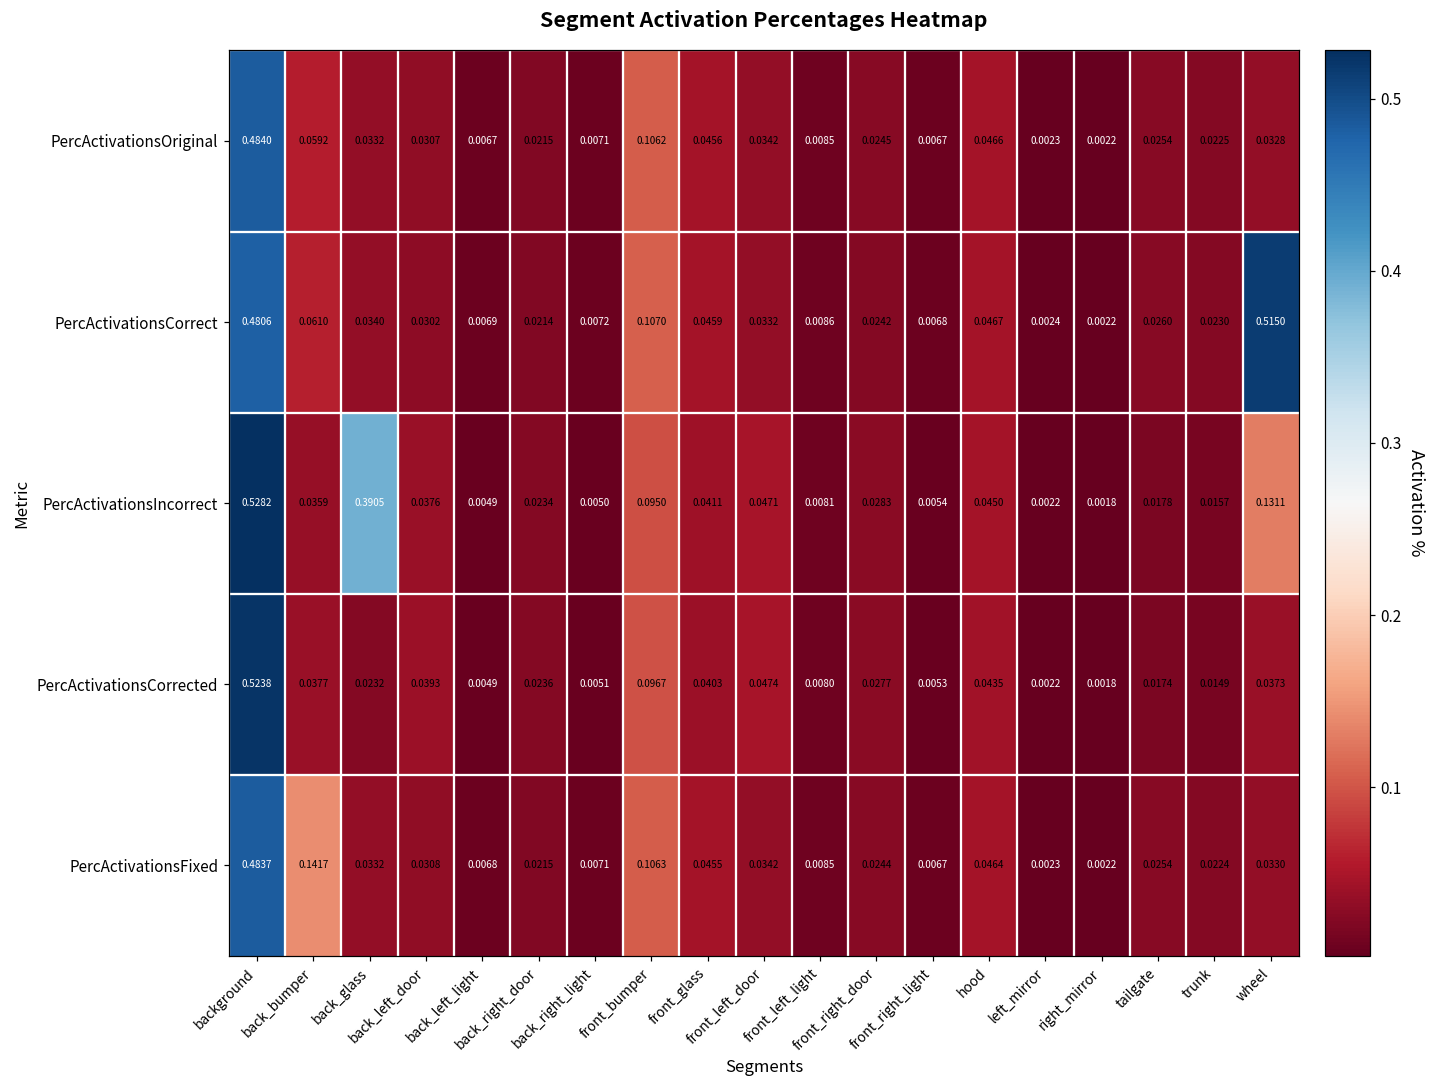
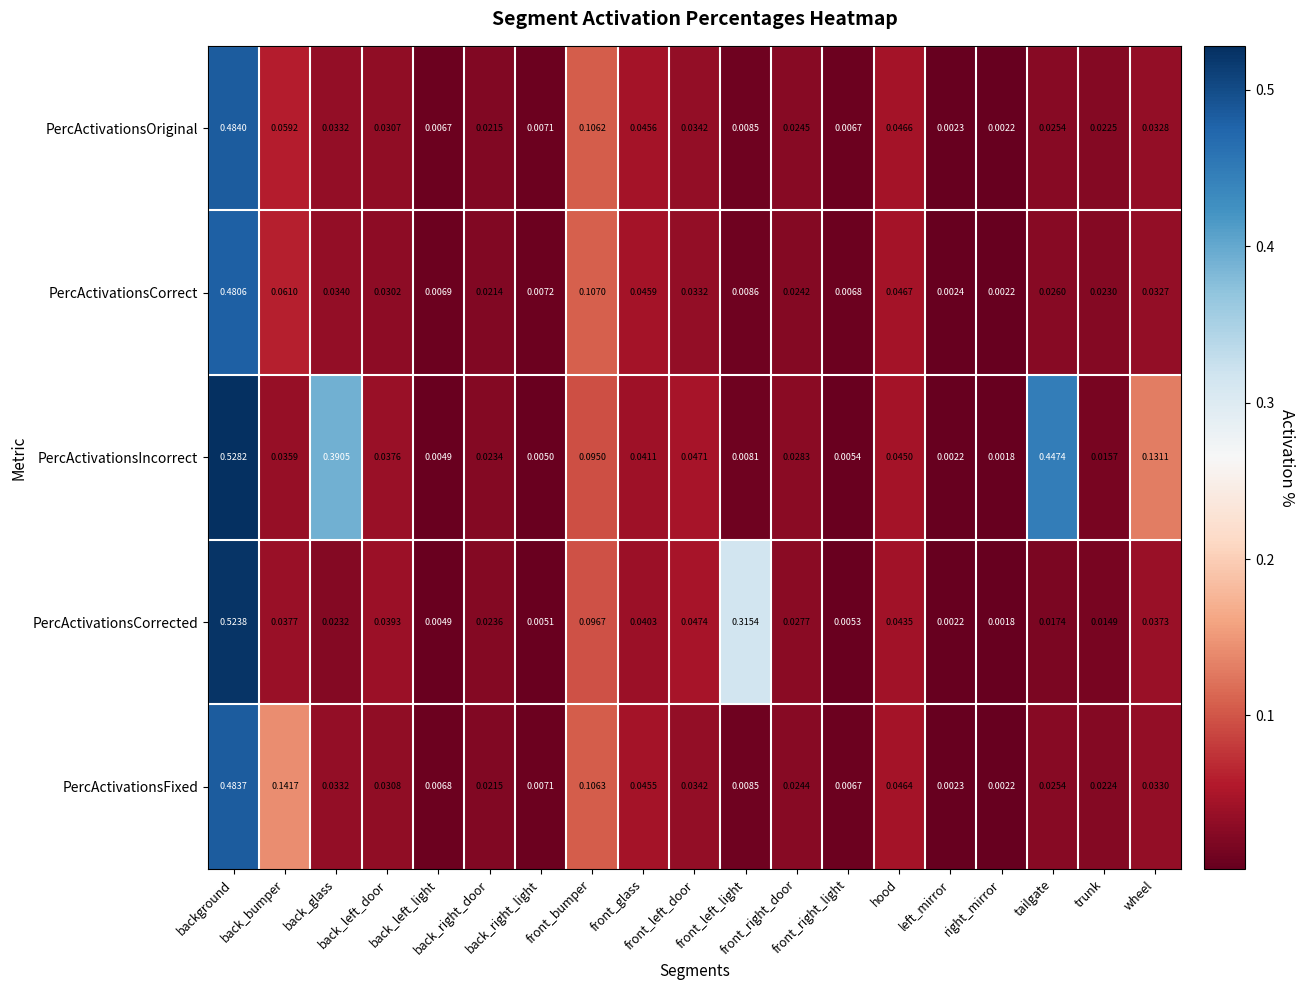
PercActivationsCorrect, wheel: 0.5150 -> 0.0327
PercActivationsIncorrect, tailgate: 0.0178 -> 0.4474
PercActivationsCorrected, front_left_light: 0.0080 -> 0.3154
